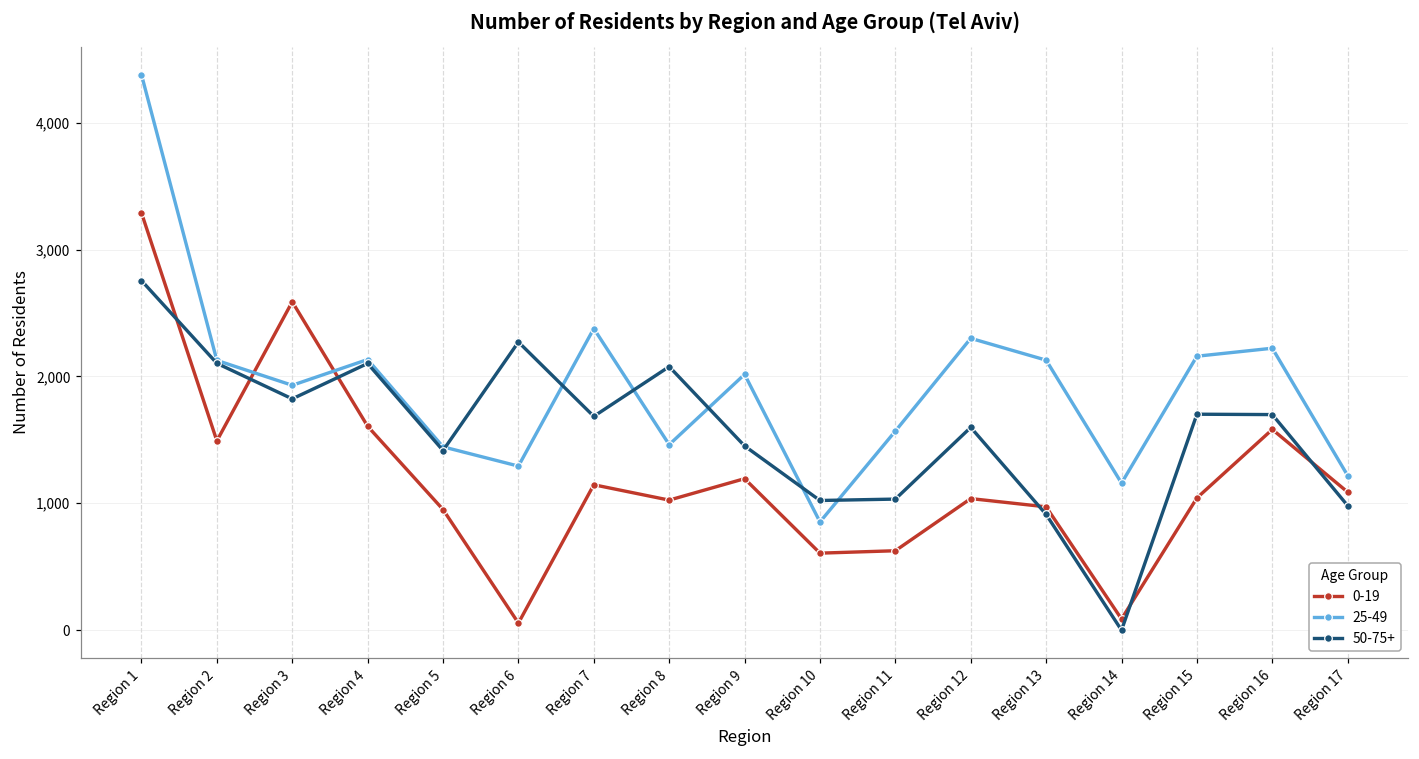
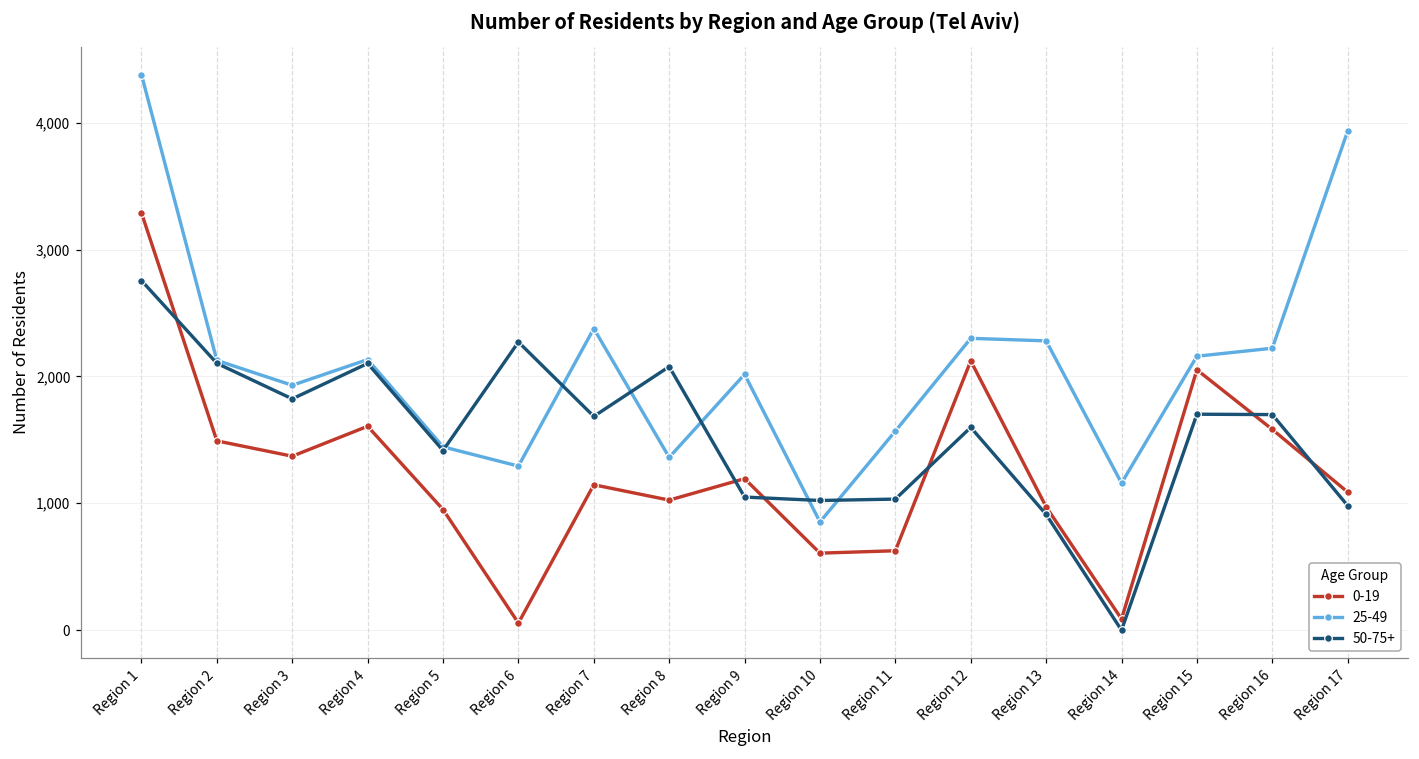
0-19, Region 3: 2,590 -> 1,370
25-49, Region 8: 1,460 -> 1,360
50-75+, Region 9: 1,450 -> 1,050
0-19, Region 12: 1,040 -> 2,120
25-49, Region 13: 2,130 -> 2,280
0-19, Region 15: 1,040 -> 2,050
25-49, Region 17: 1,220 -> 3,930
